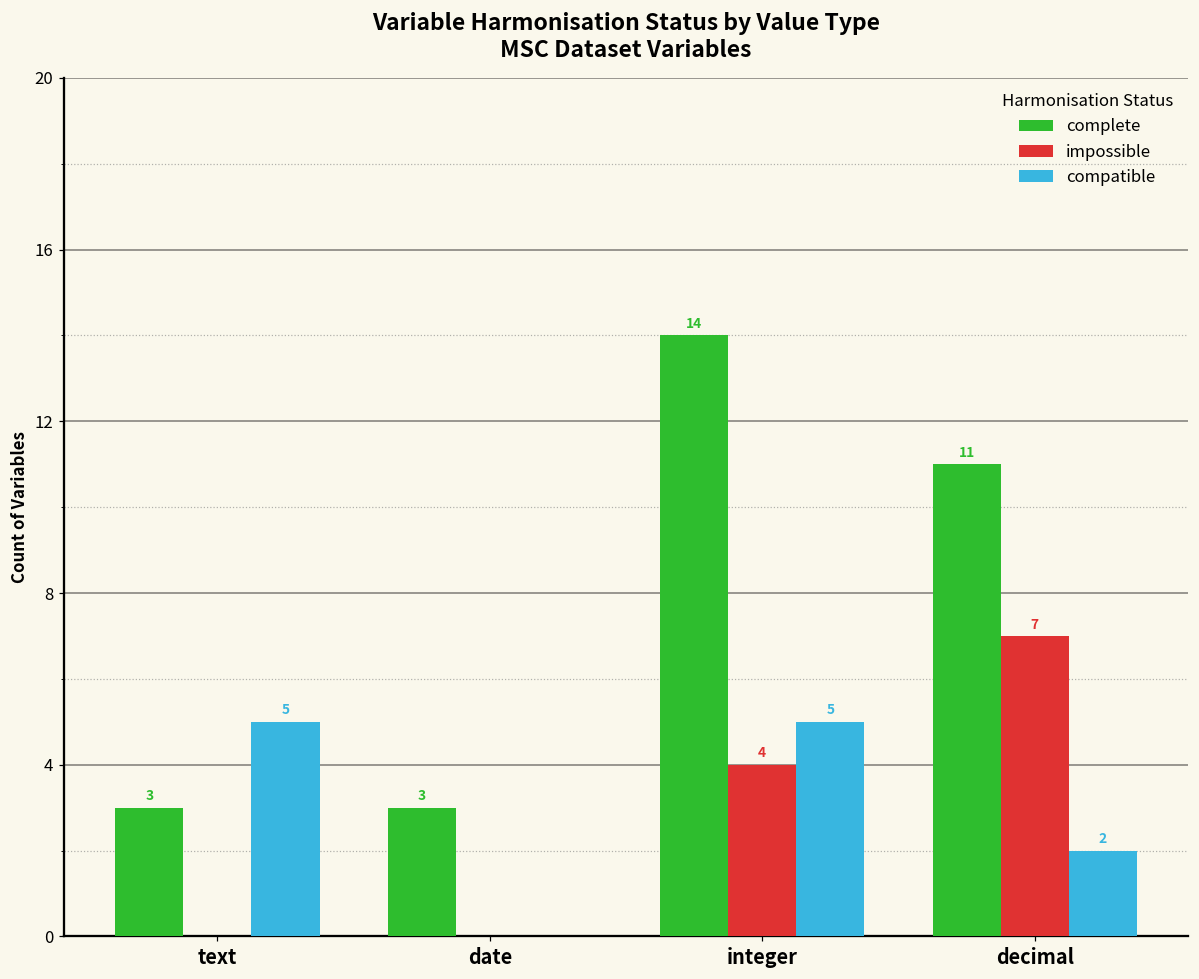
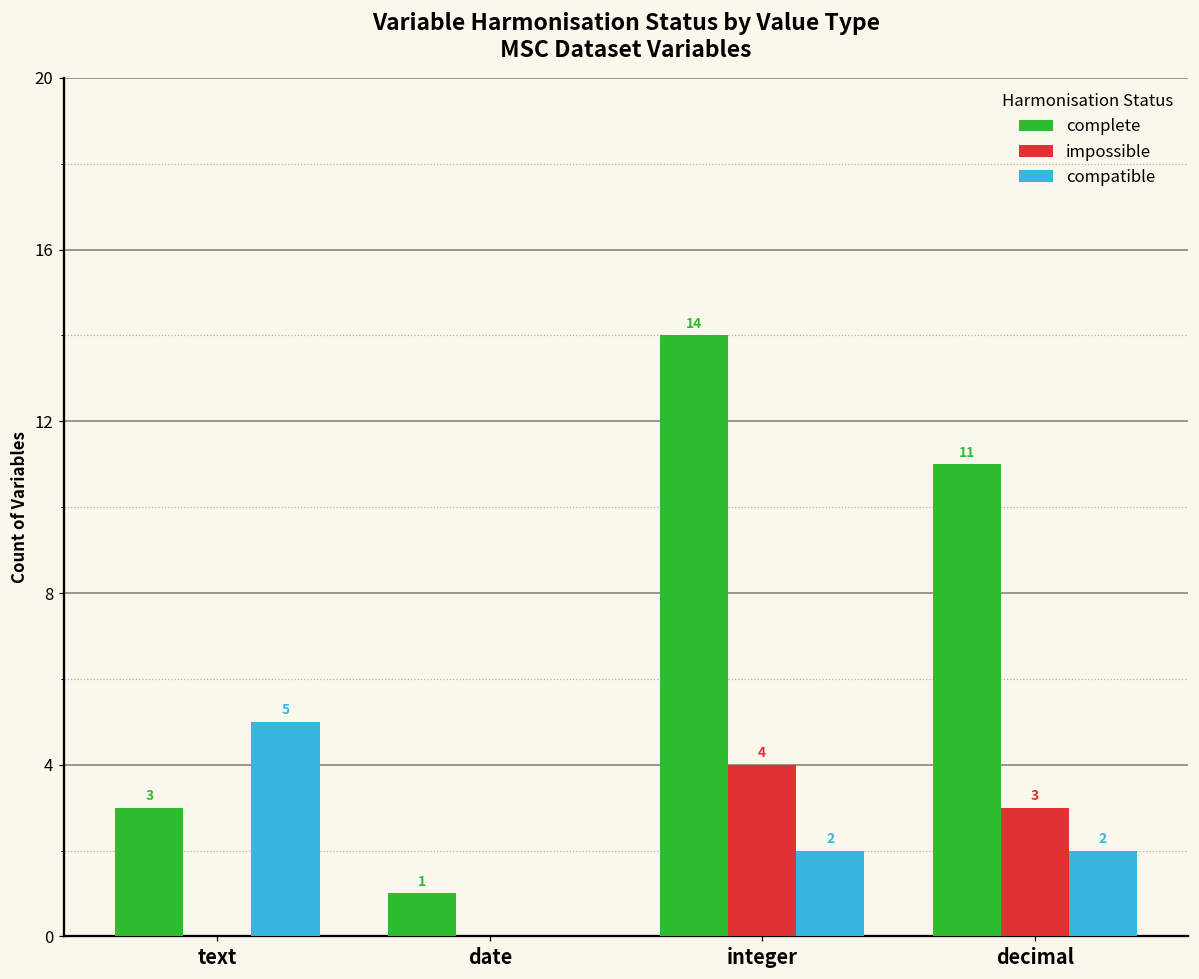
complete, date: 3 -> 1
compatible, integer: 5 -> 2
impossible, decimal: 7 -> 3
